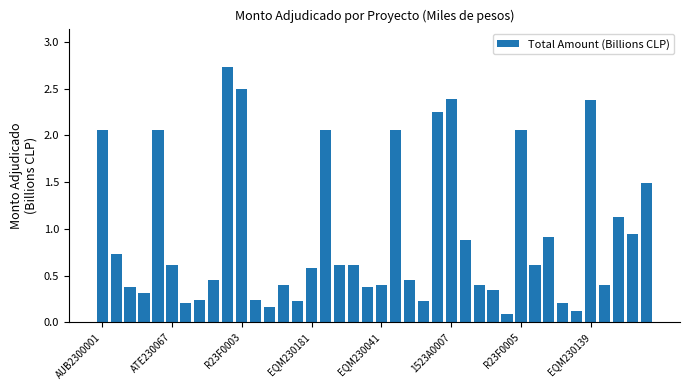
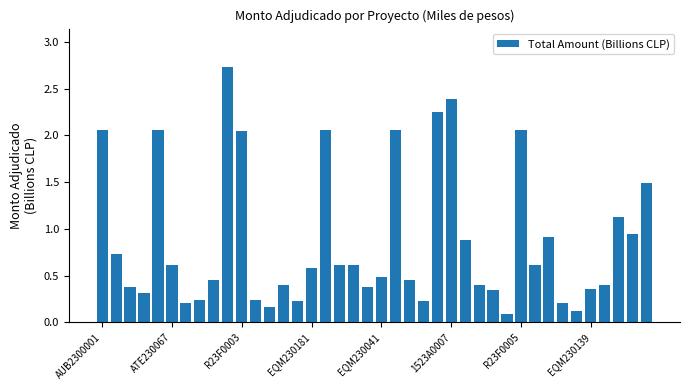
R23F0003: 2.5 -> 2.1
EQM230041: 0.4 -> 0.5
EQM230139: 2.4 -> 0.4
